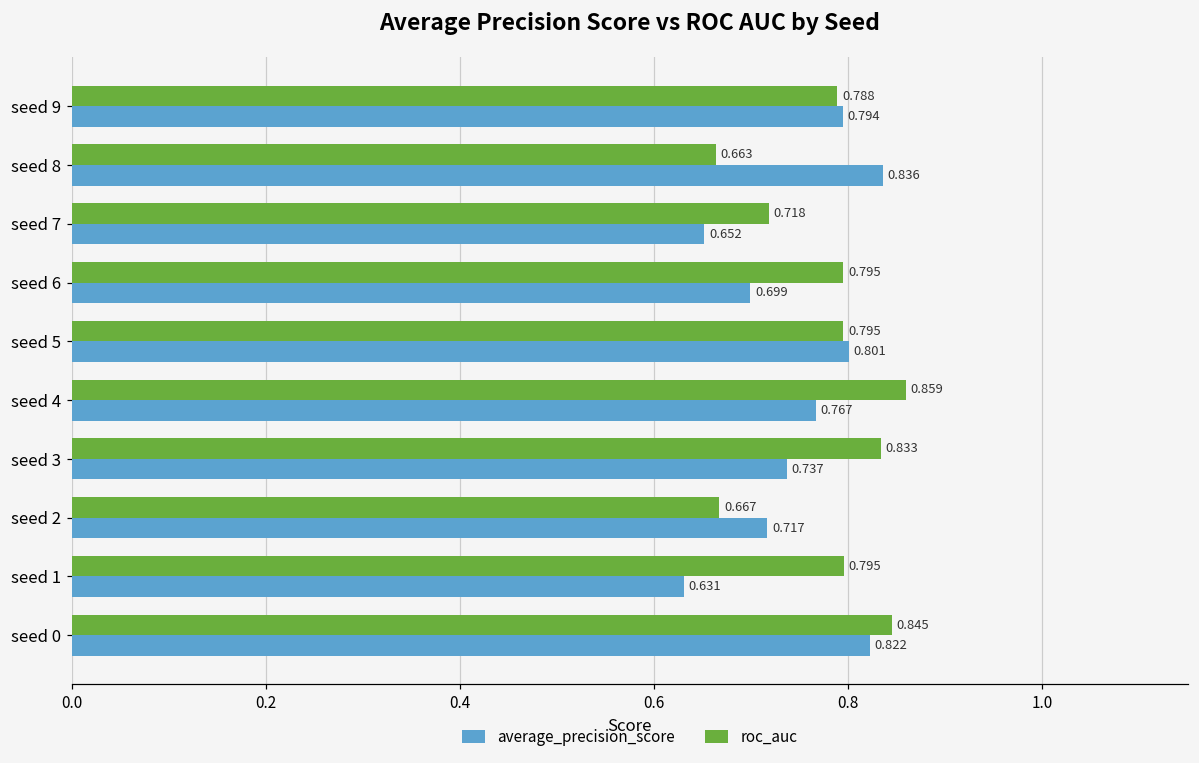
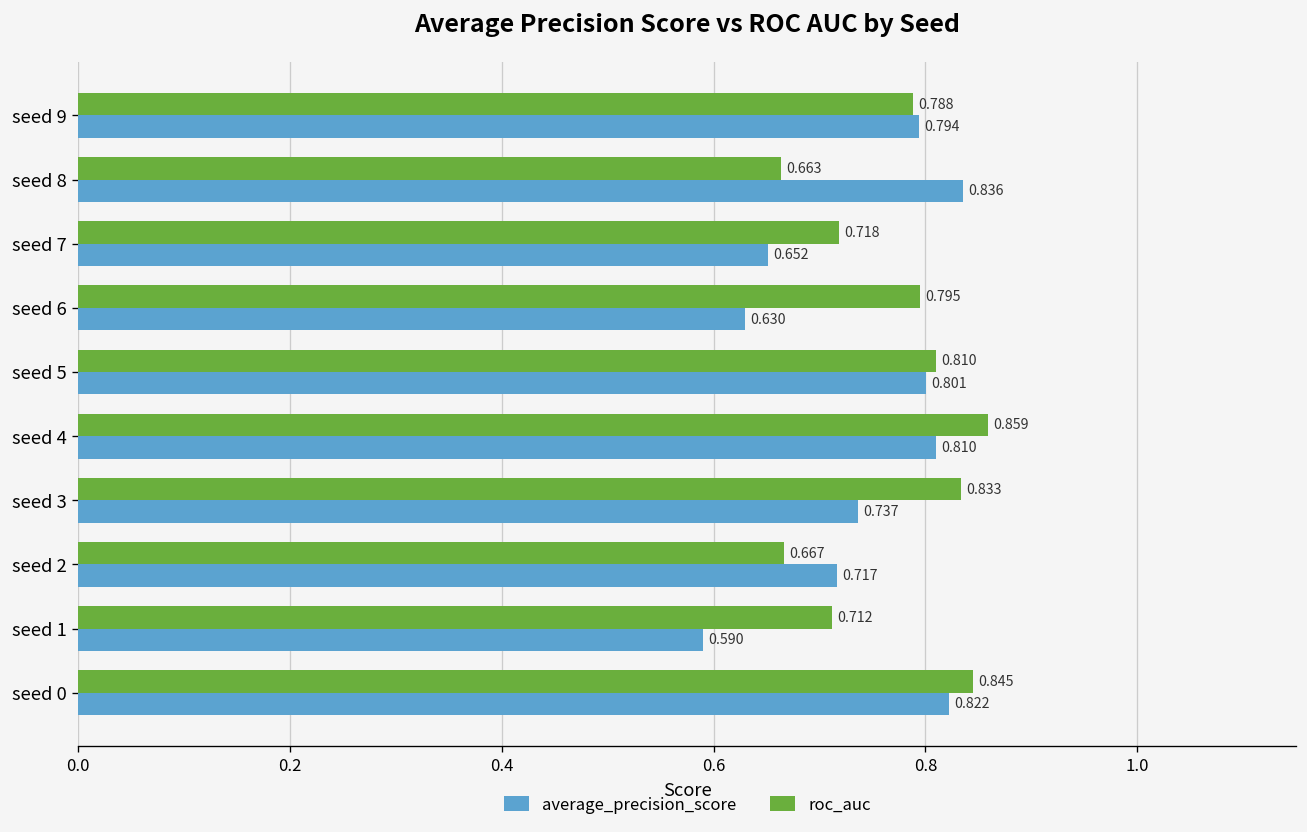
average_precision_score, seed 6: 0.699 -> 0.630
roc_auc, seed 5: 0.795 -> 0.810
average_precision_score, seed 4: 0.767 -> 0.810
roc_auc, seed 1: 0.795 -> 0.712
average_precision_score, seed 1: 0.631 -> 0.590
